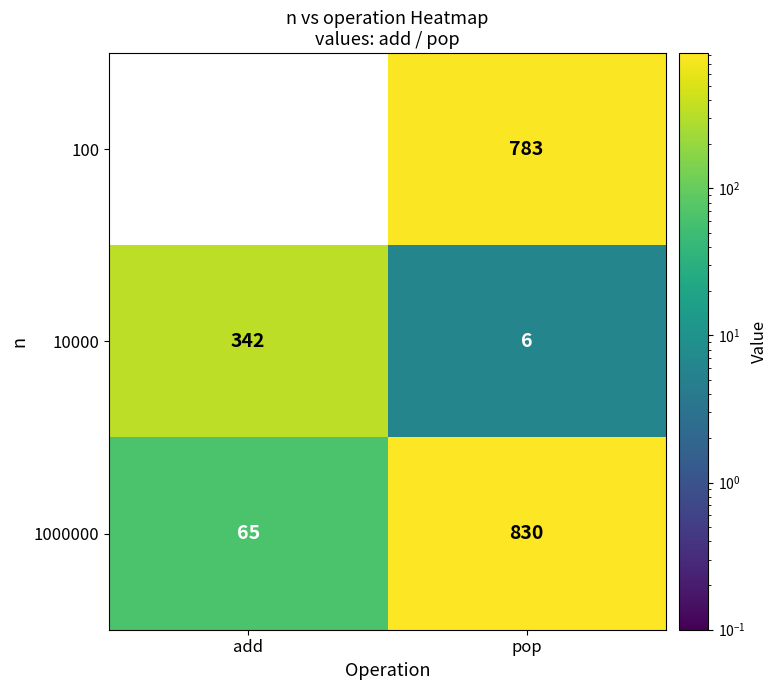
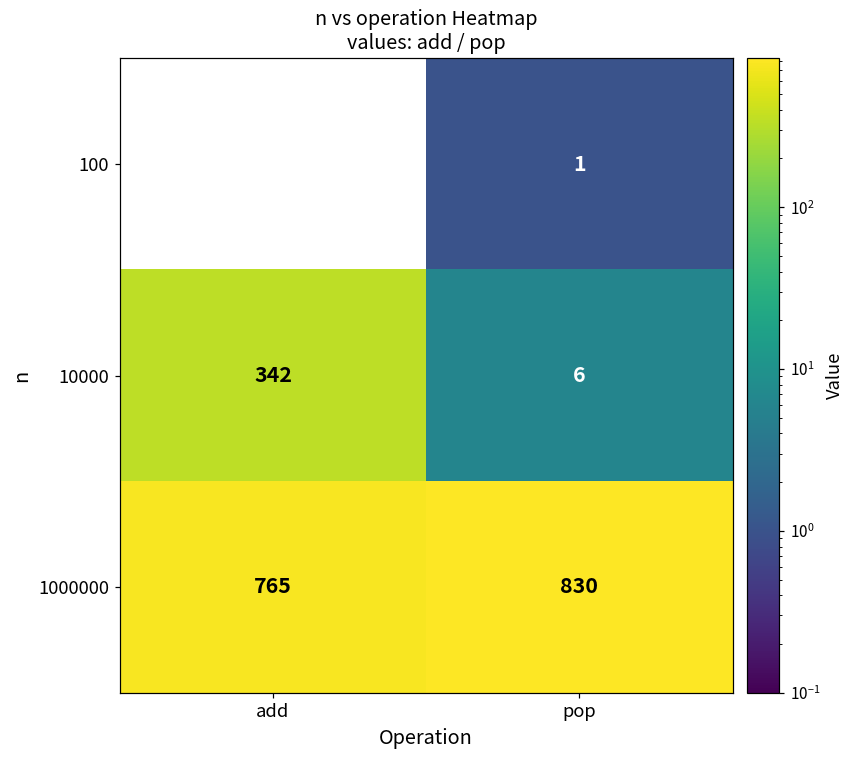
100, pop: 783 -> 1
1000000, add: 65 -> 765
